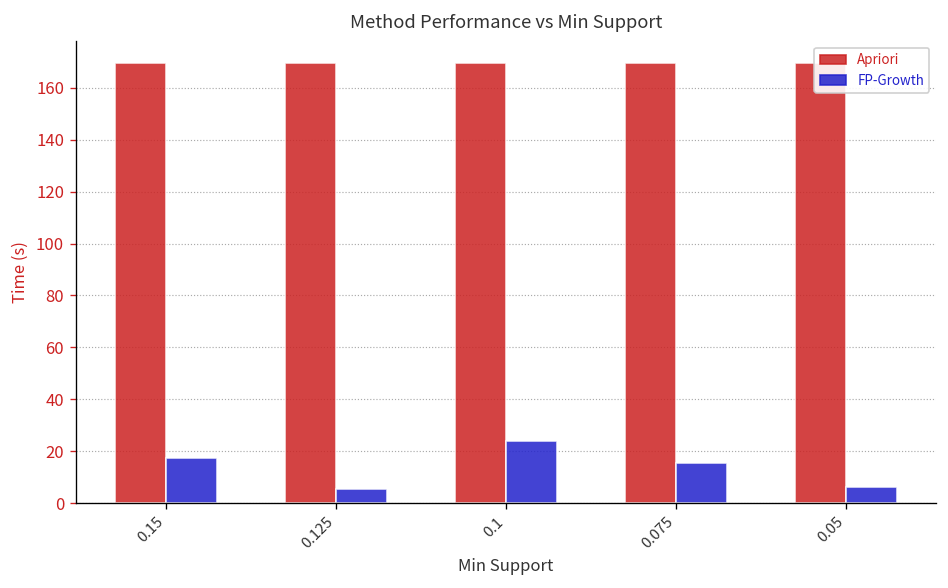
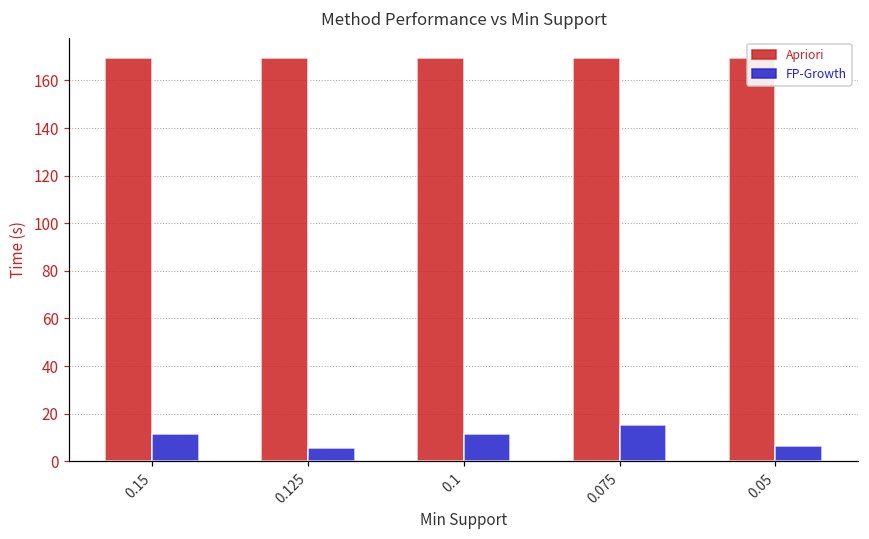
FP-Growth, 0.15: 17 -> 12
FP-Growth, 0.1: 24 -> 12
